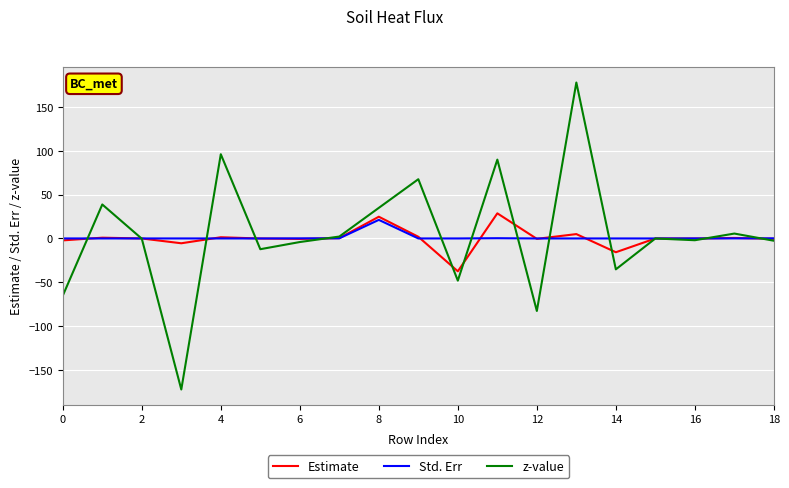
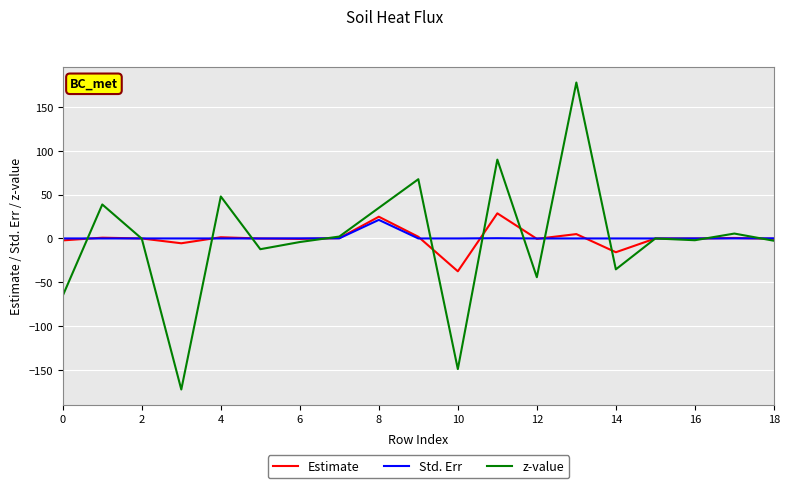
z-value, 4: 100 -> 50
z-value, 10: -50 -> -150
z-value, 12: -80 -> -40
